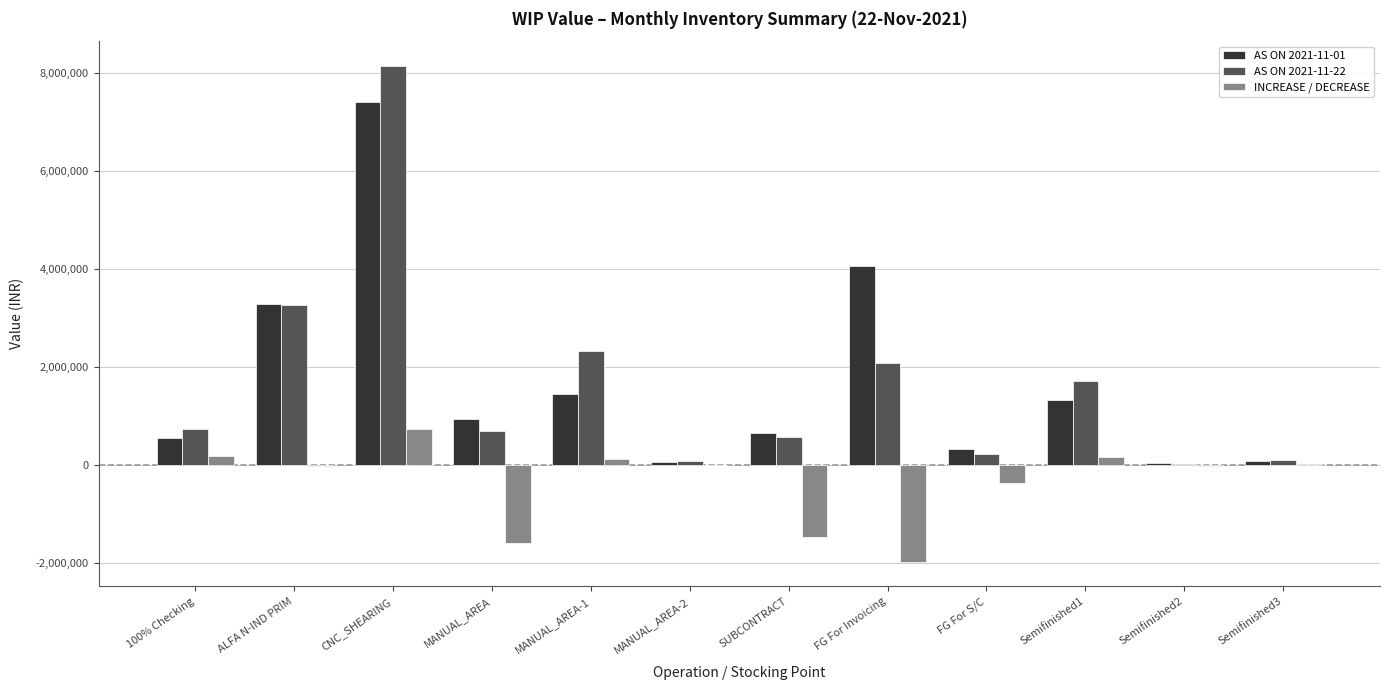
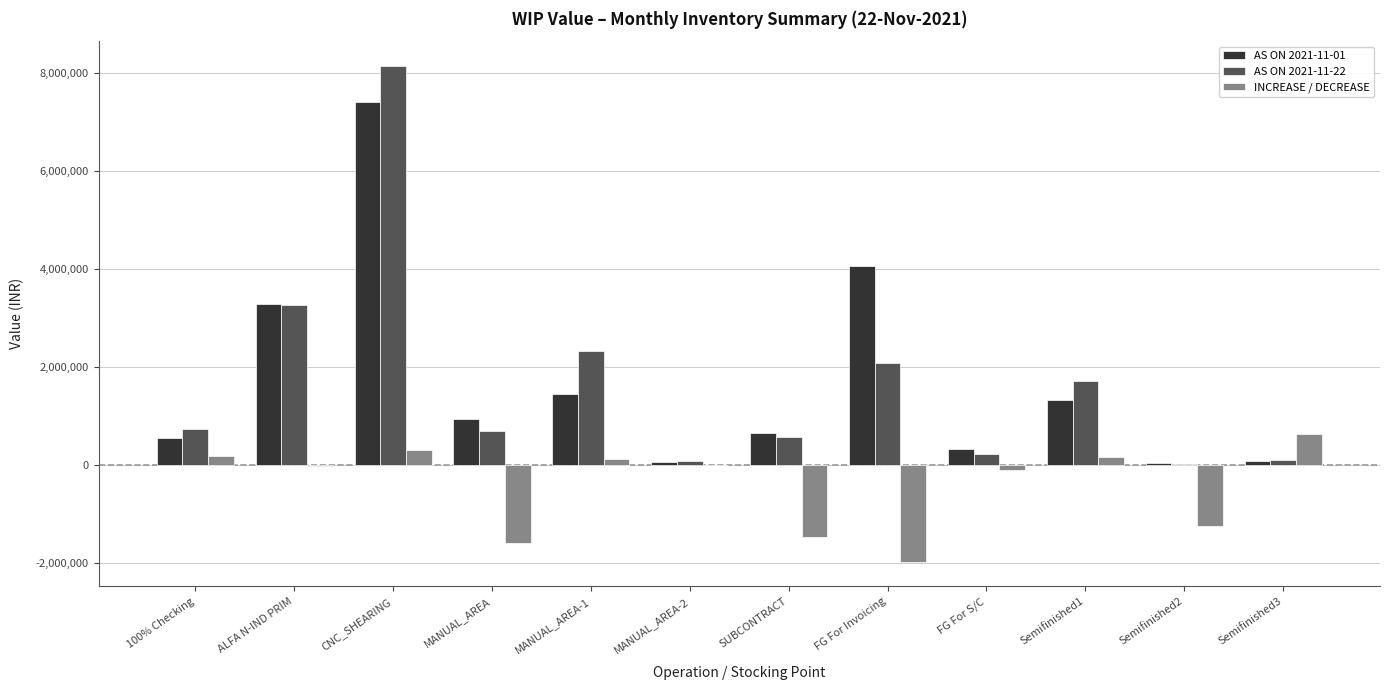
INCREASE / DECREASE, CNC_SHEARING: 700,000 -> 300,000
INCREASE / DECREASE, FG For S/C: -400,000 -> -100,000
INCREASE / DECREASE, Semifinished2: 0 -> -1,200,000
INCREASE / DECREASE, Semifinished3: 0 -> 600,000
